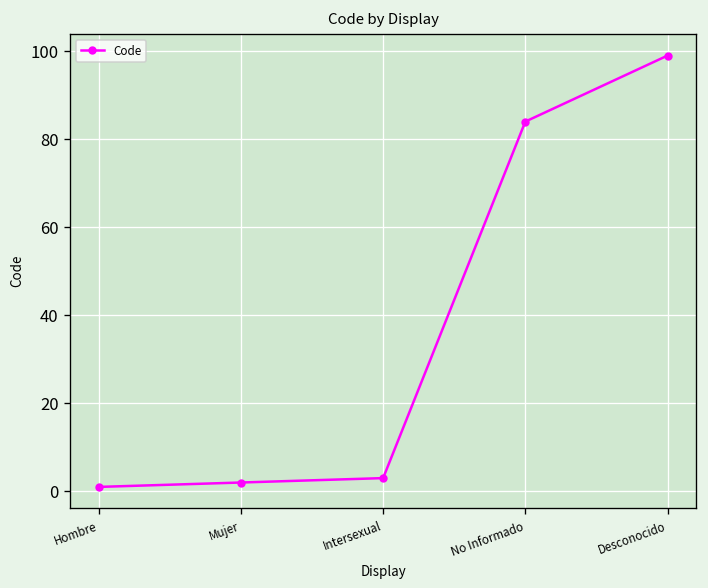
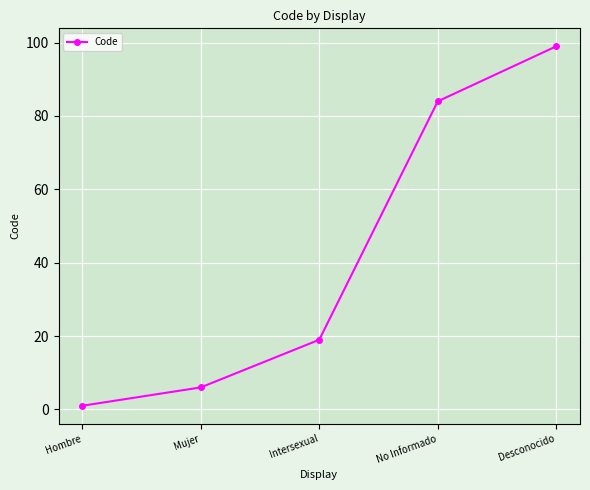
Mujer: 2 -> 6
Intersexual: 3 -> 19
